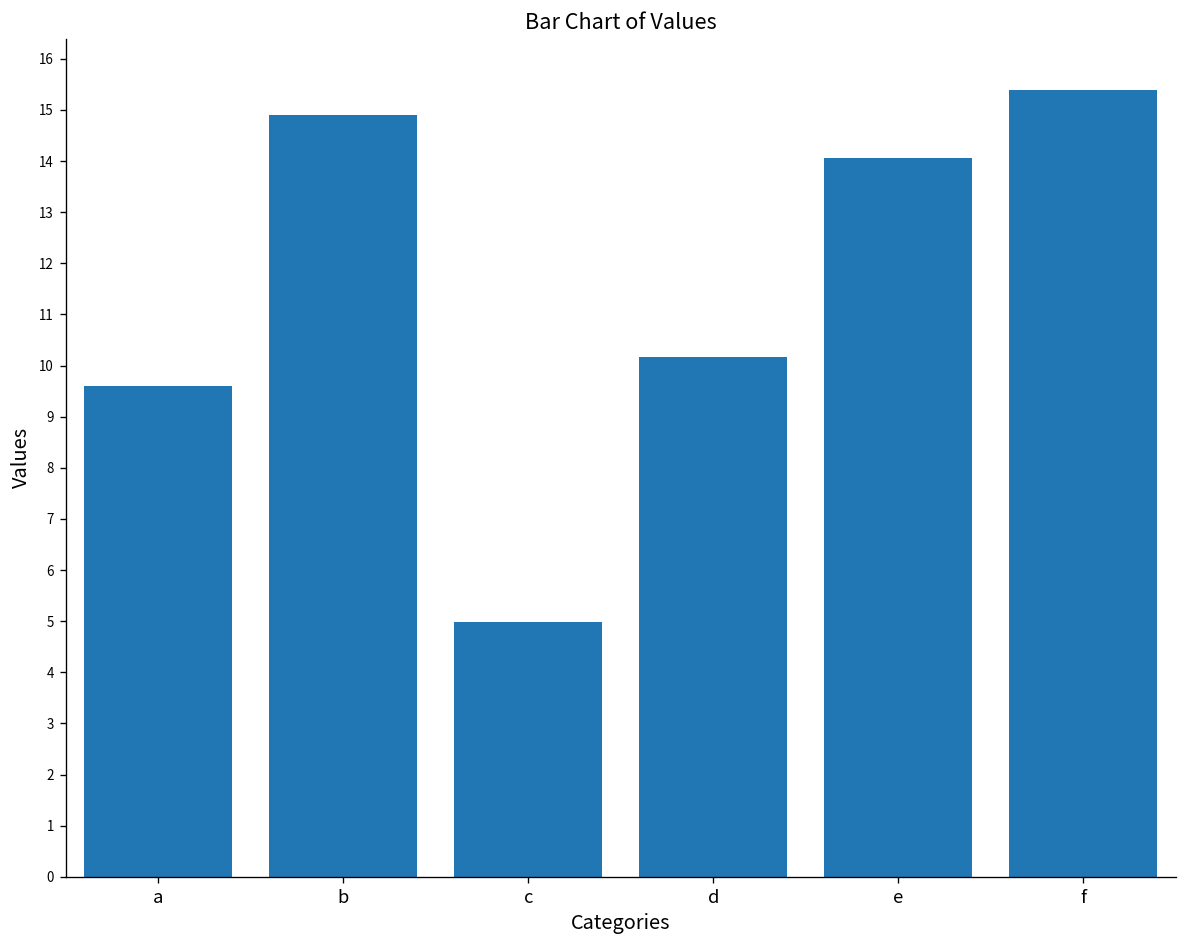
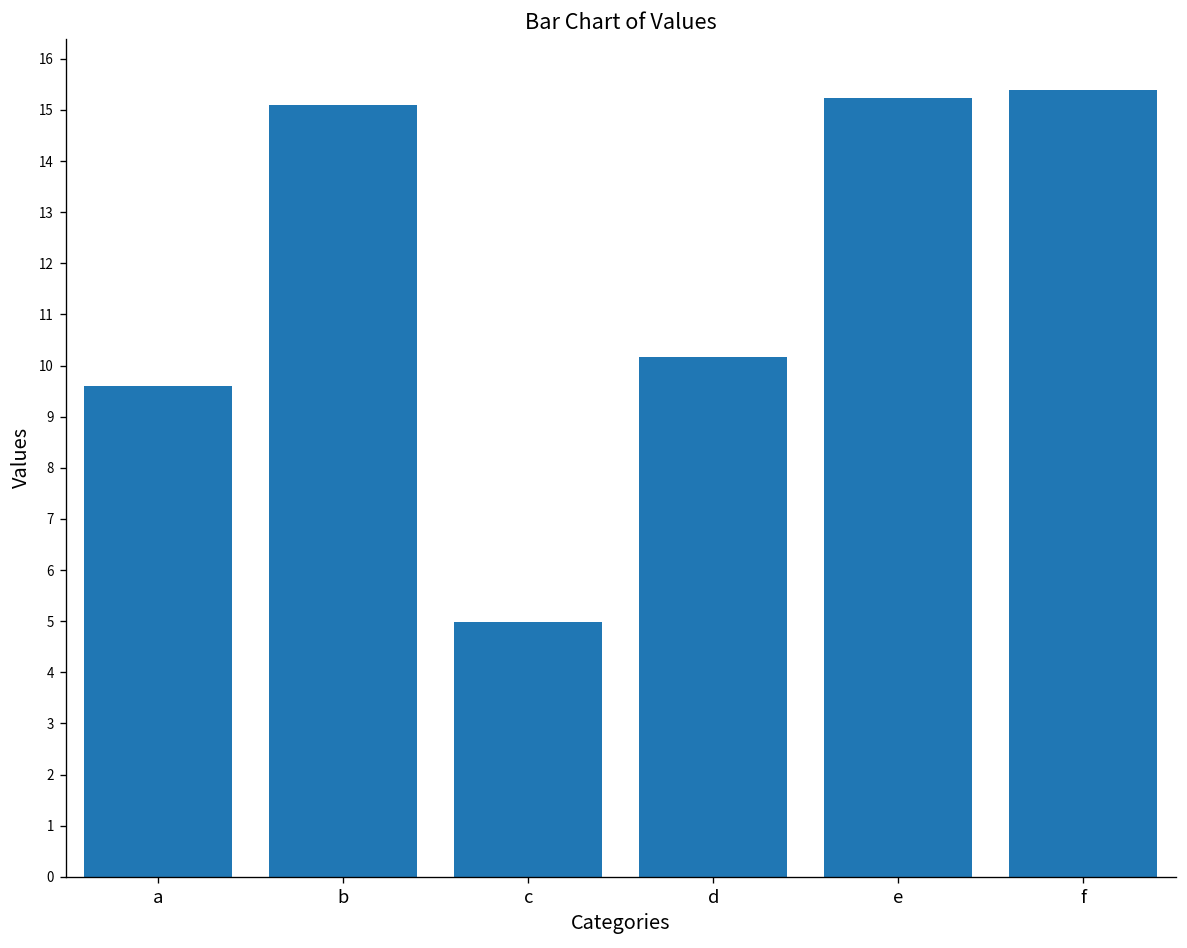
b: 14.9 -> 15.1
e: 14.1 -> 15.2
